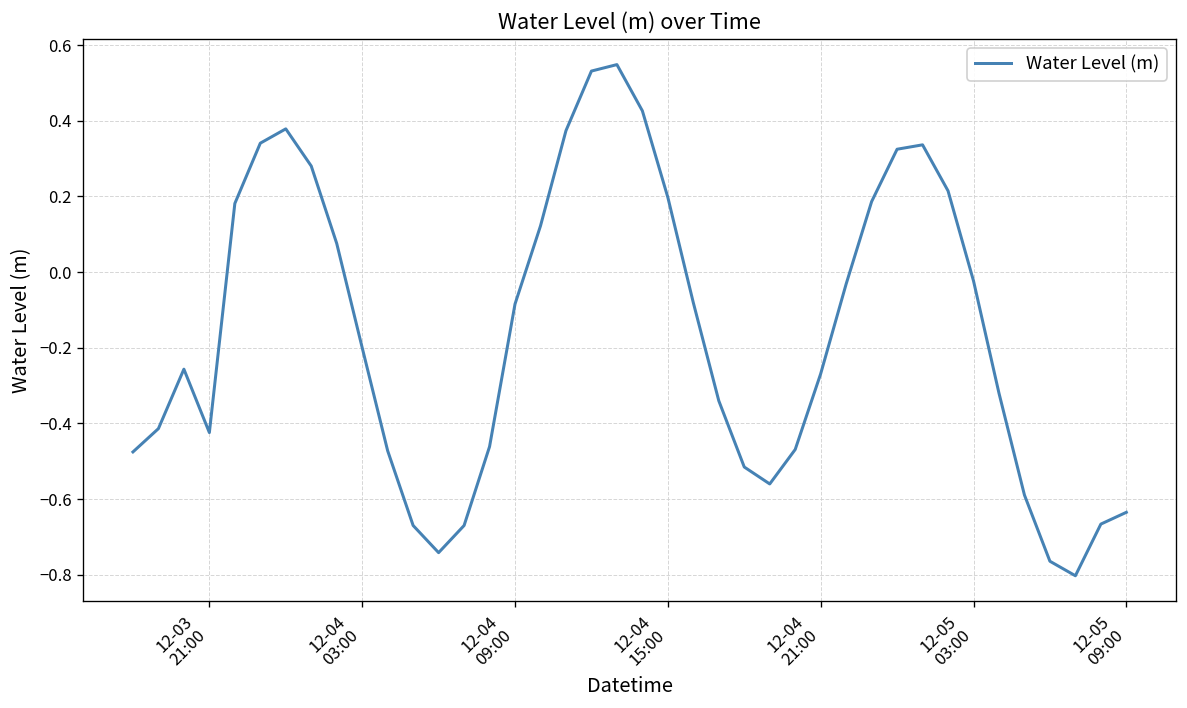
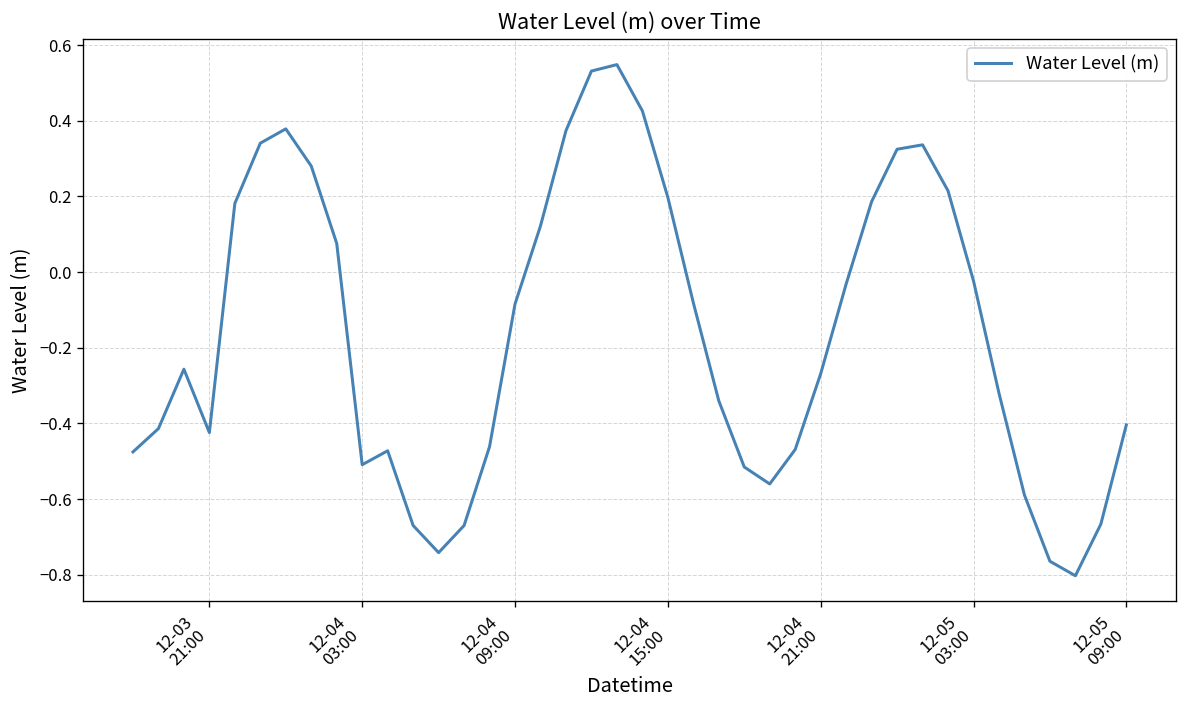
12-04 03:00: -0.20 -> -0.51
12-05 09:00: -0.63 -> -0.40
